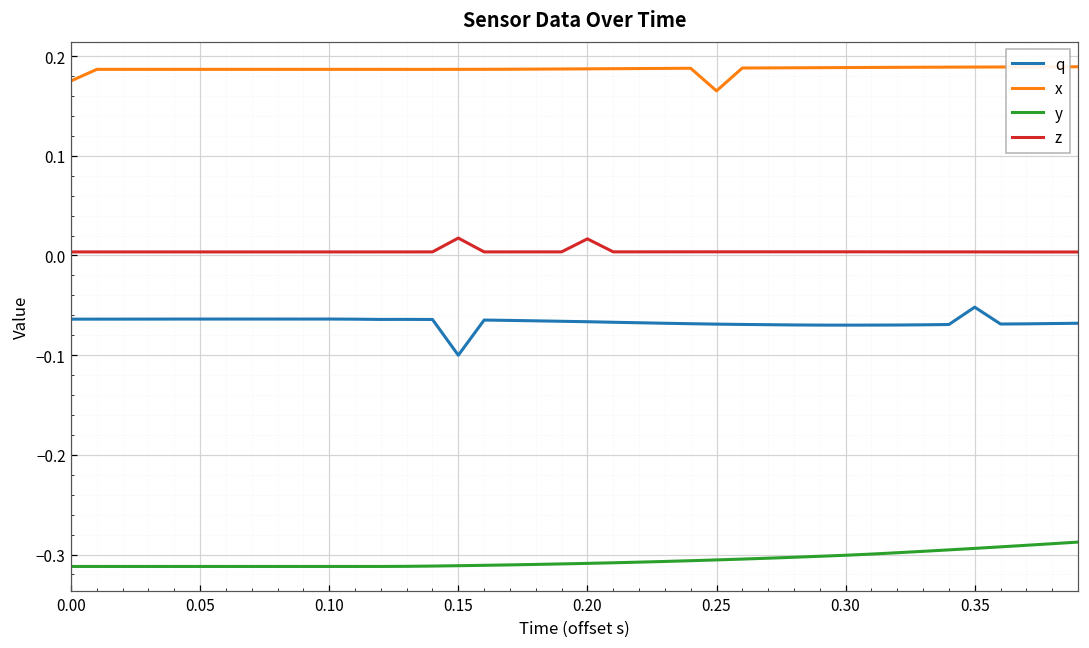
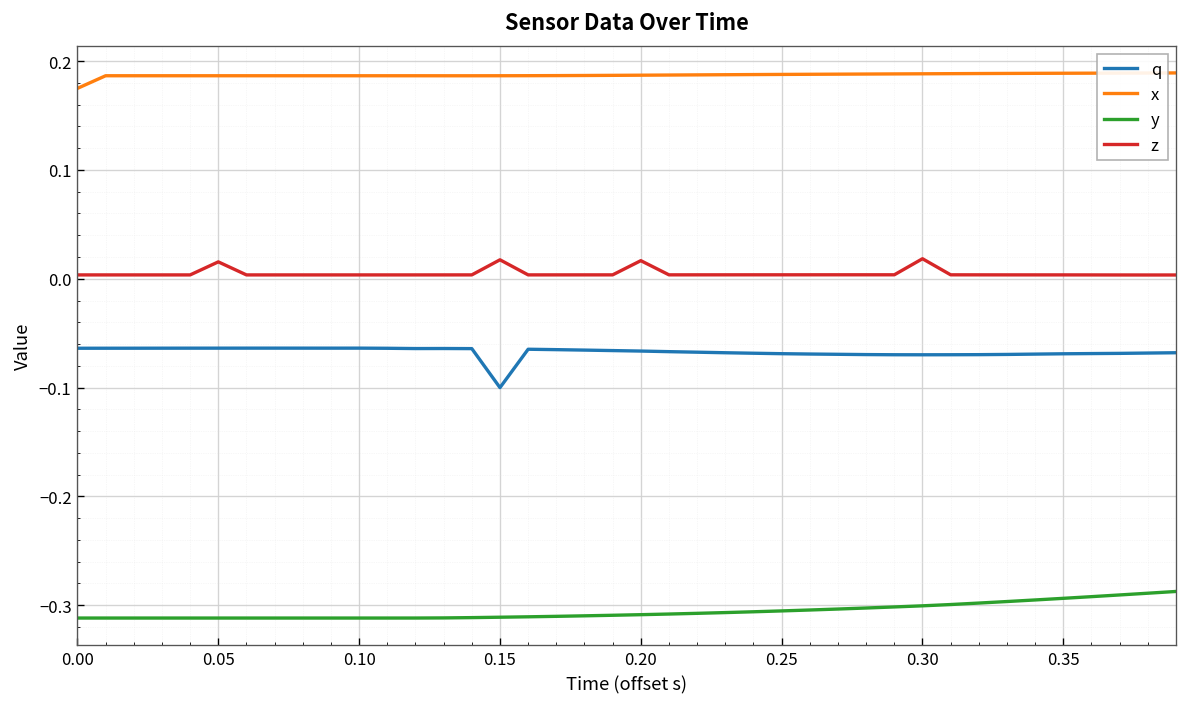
z, 0.05: 0.00 -> 0.02
x, 0.25: 0.17 -> 0.19
z, 0.30: 0.00 -> 0.02
q, 0.35: -0.05 -> -0.07
